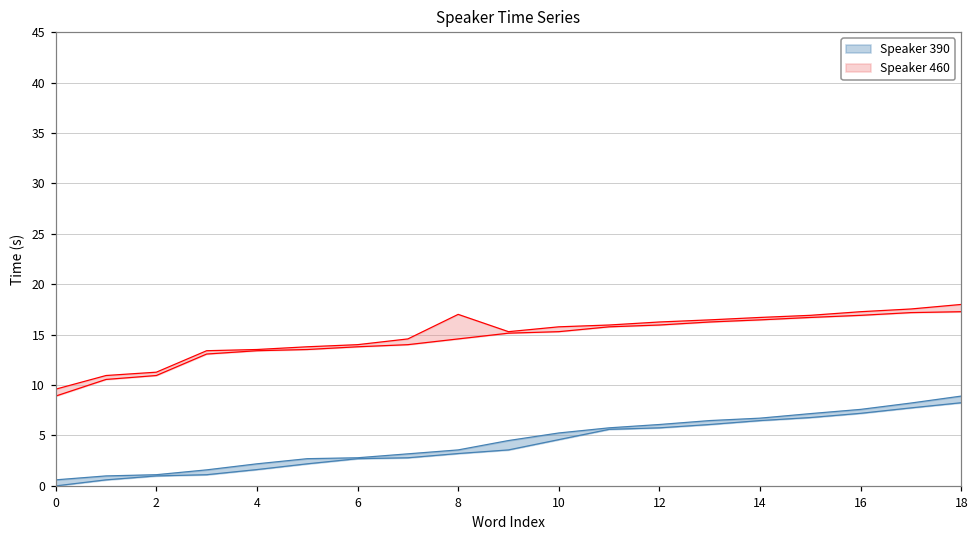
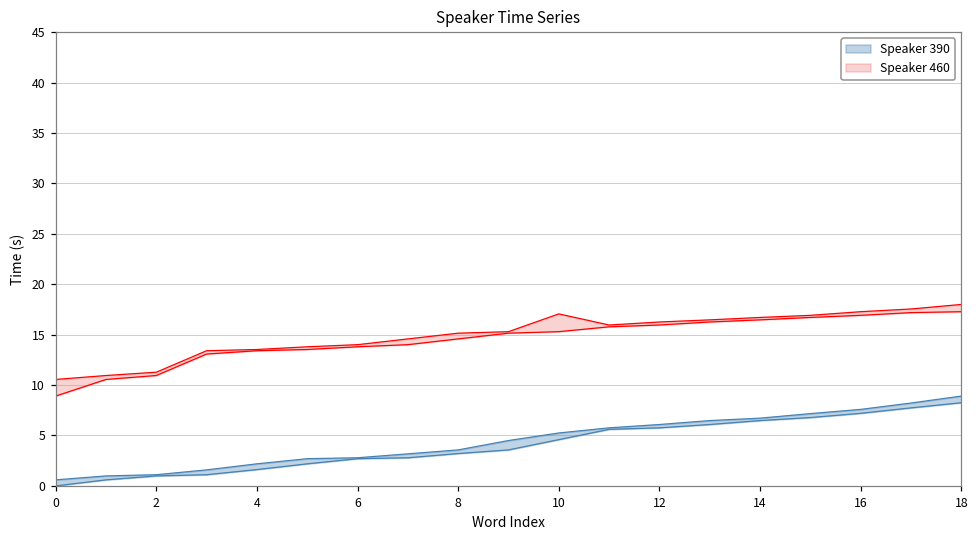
Speaker 460, 0: 10 -> 11
Speaker 460, 8: 17 -> 15
Speaker 460, 10: 16 -> 17
